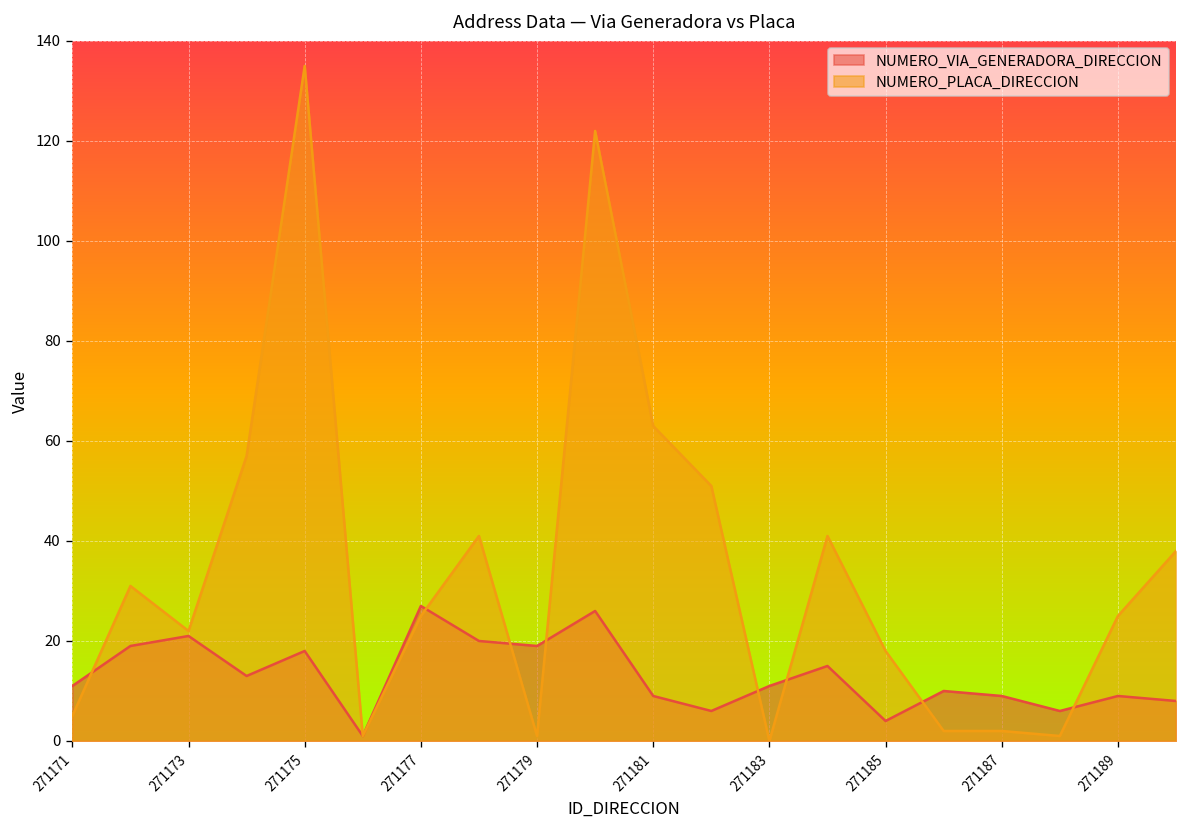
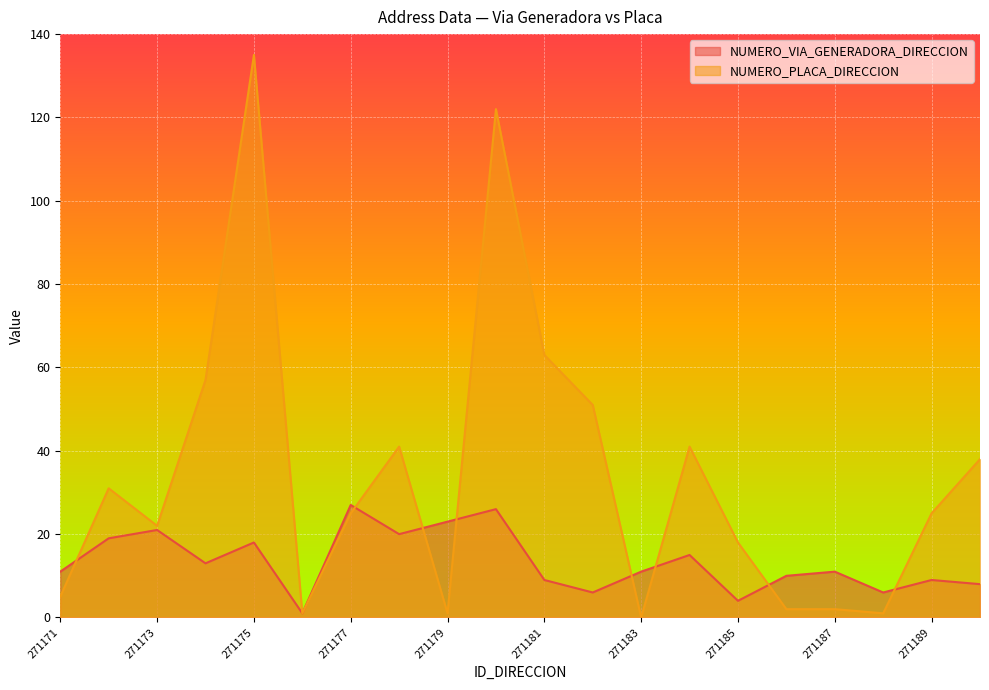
NUMERO_VIA_GENERADORA_DIRECCION, 271179: 19 -> 23
NUMERO_VIA_GENERADORA_DIRECCION, 271187: 9 -> 11
